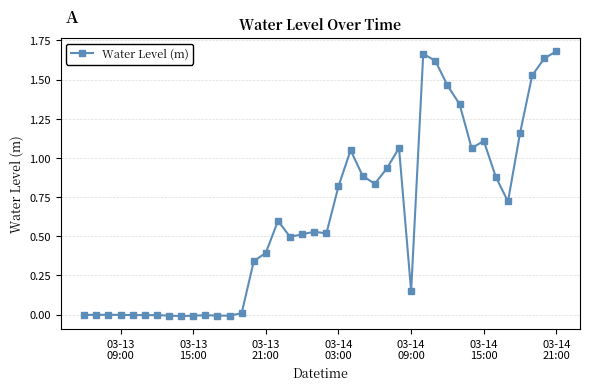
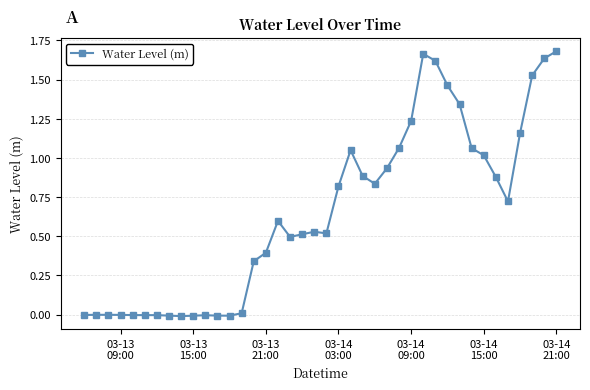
03-14 09:00: 0.15 -> 1.24
03-14 15:00: 1.11 -> 1.02
